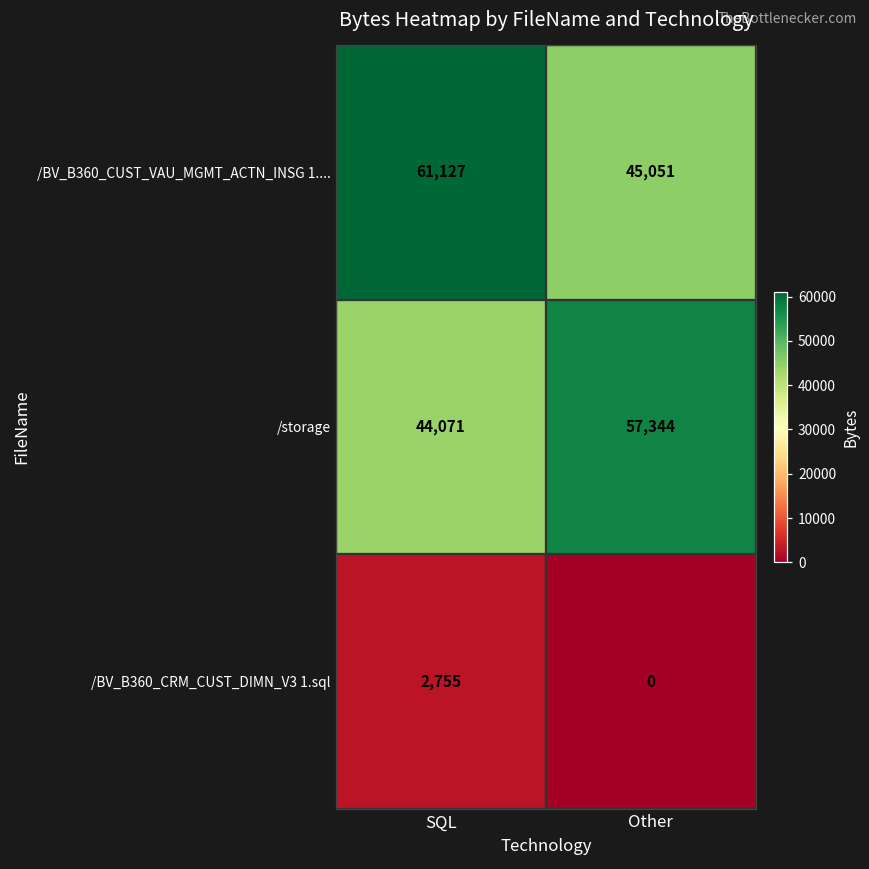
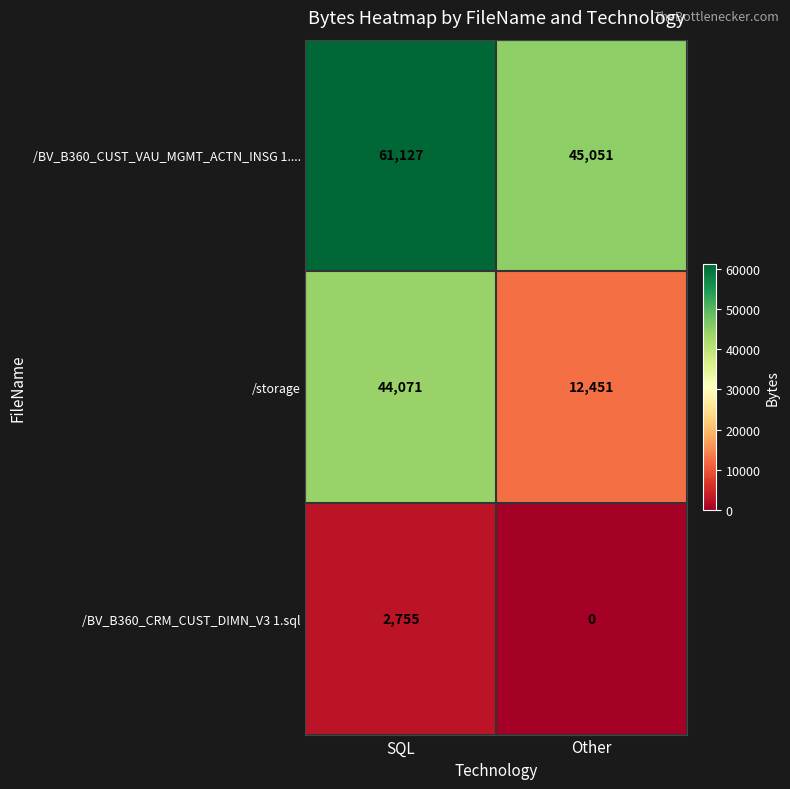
/storage, Other: 57,344 -> 12,451
